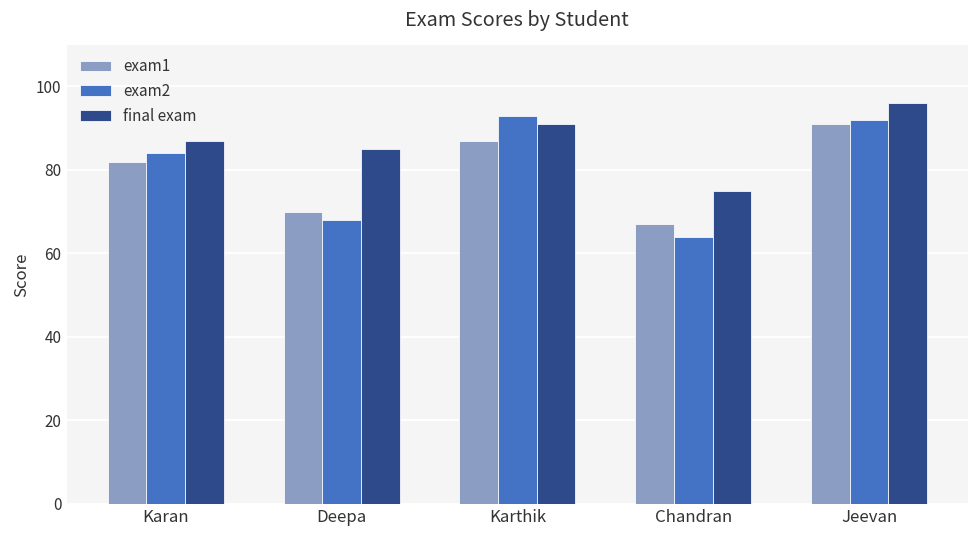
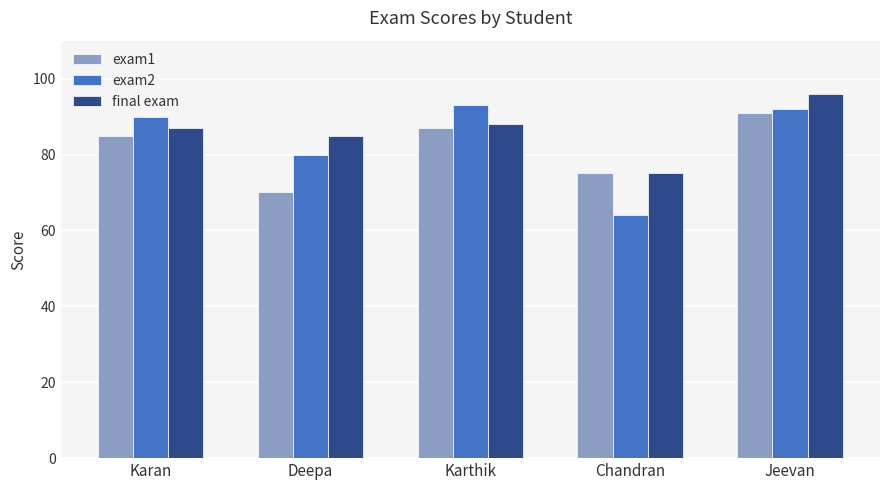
exam1, Karan: 82 -> 85
exam2, Karan: 84 -> 90
exam2, Deepa: 68 -> 80
final exam, Karthik: 91 -> 88
exam1, Chandran: 67 -> 75
